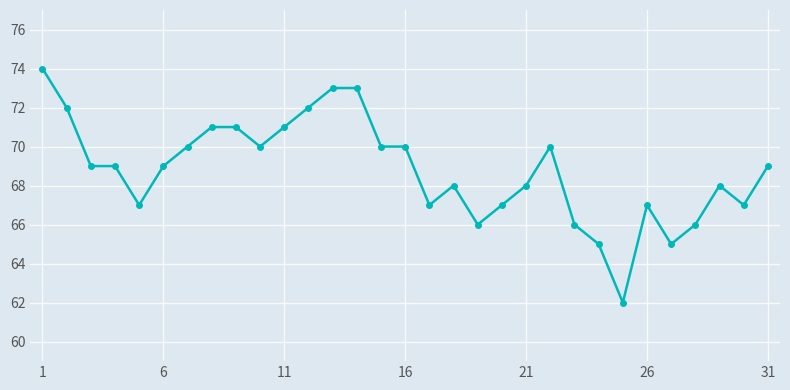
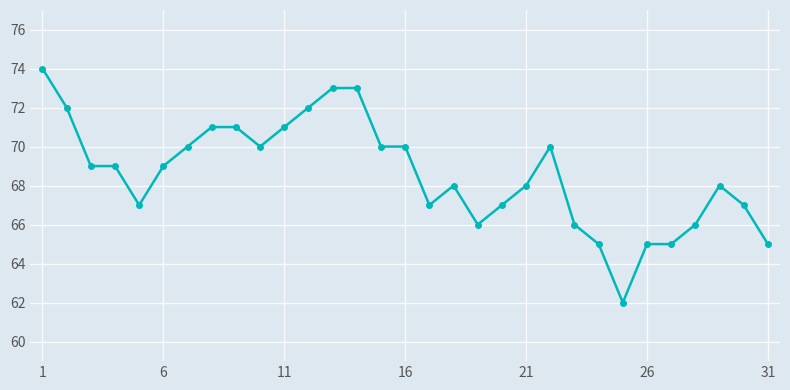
26: 67 -> 65
31: 69 -> 65
